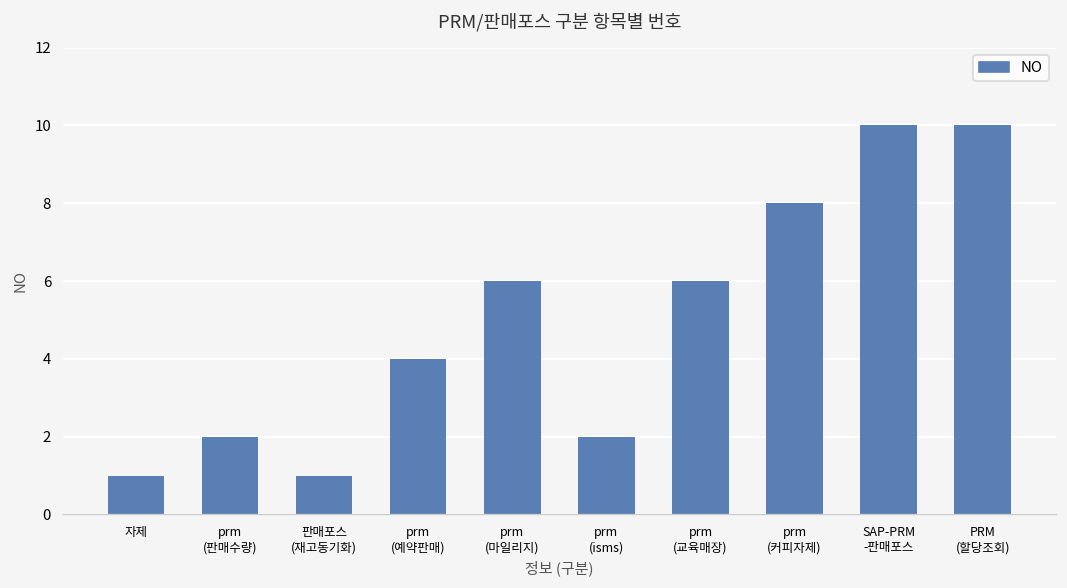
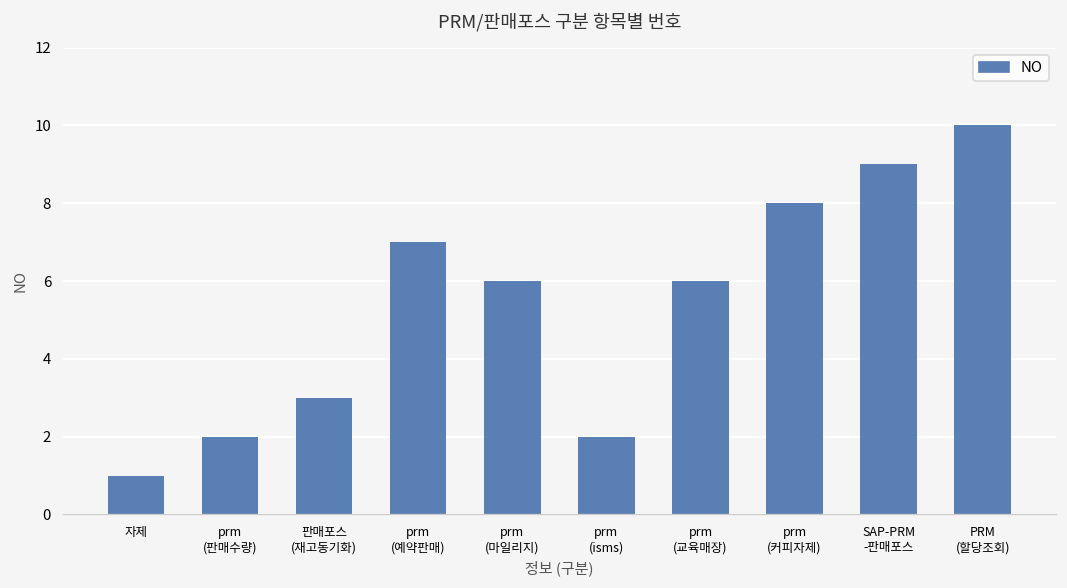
판매포스 (재고동기화): 1 -> 3
prm (예약판매): 4 -> 7
SAP-PRM -판매포스: 10 -> 9
